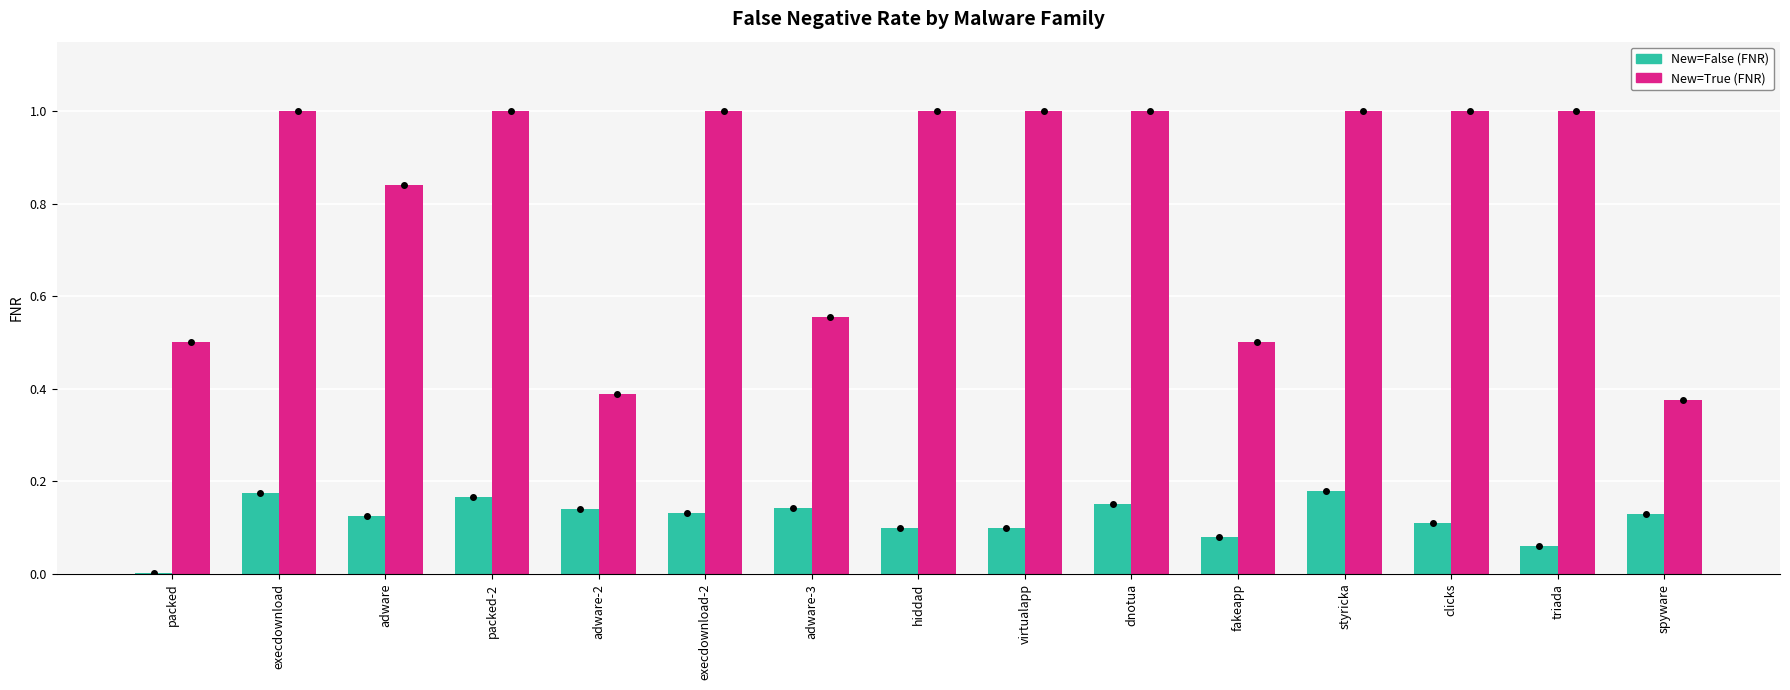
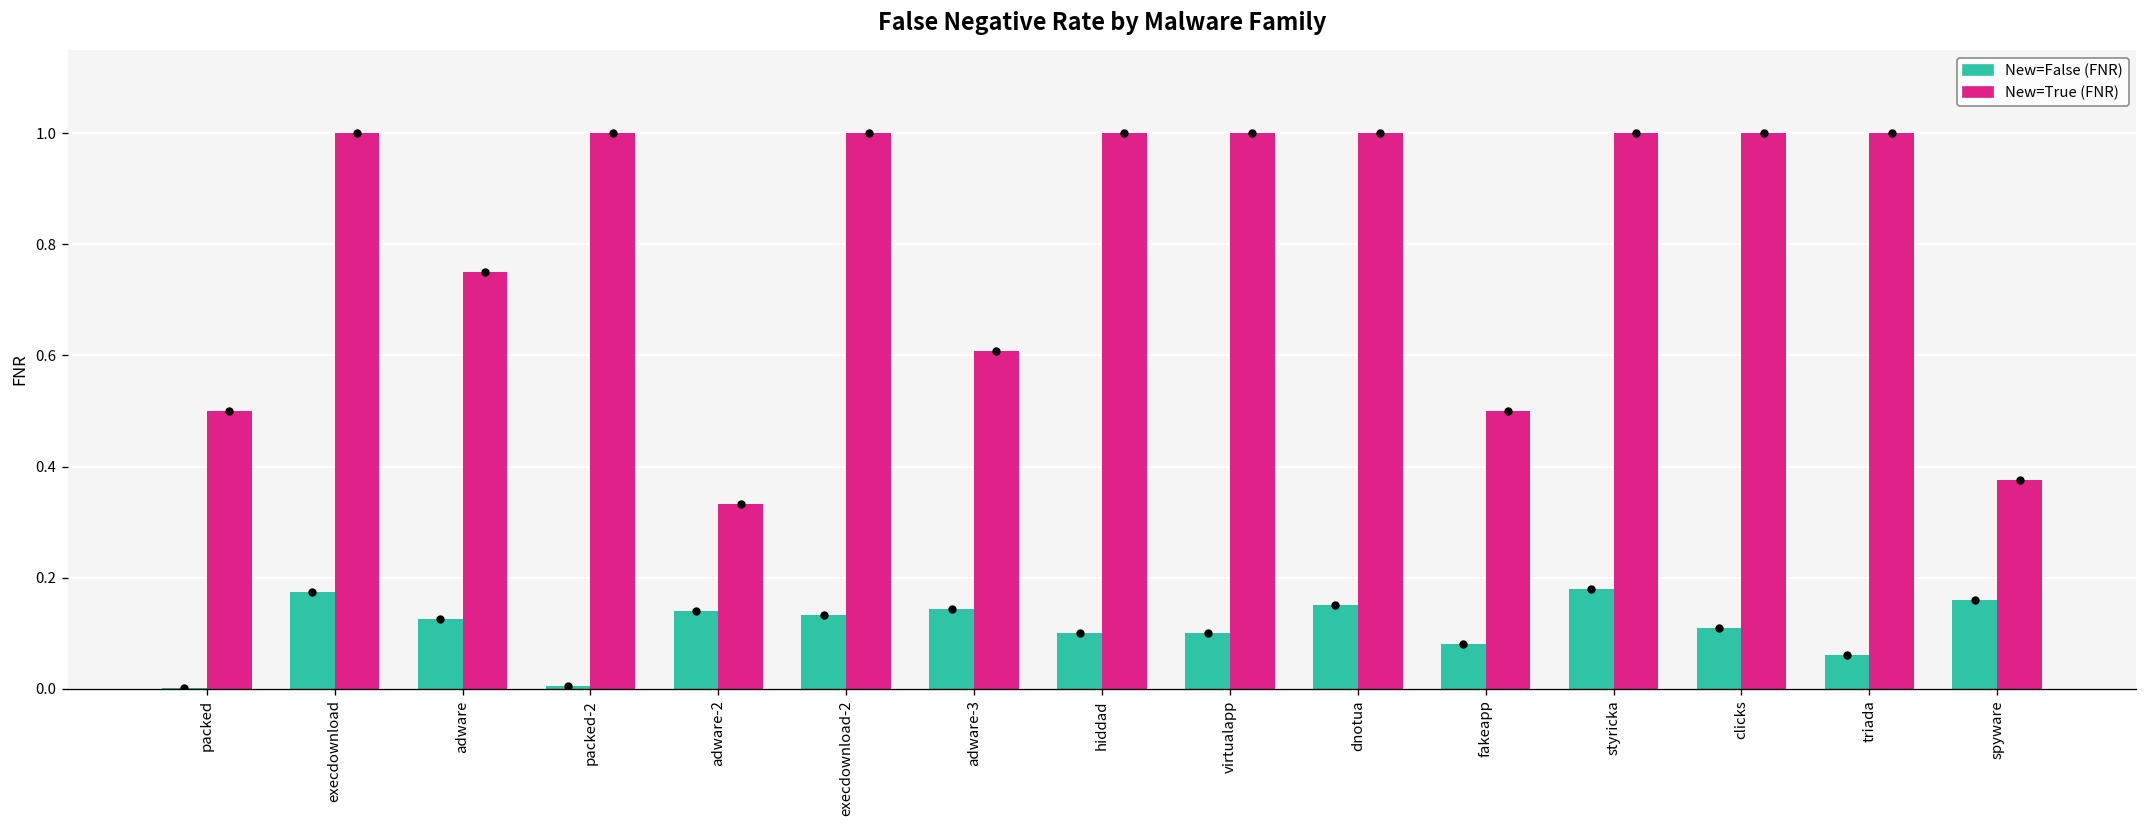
New=True (FNR), adware: 0.84 -> 0.75
New=False (FNR), packed-2: 0.17 -> 0.01
New=True (FNR), adware-2: 0.39 -> 0.33
New=True (FNR), adware-3: 0.56 -> 0.61
New=False (FNR), spyware: 0.13 -> 0.16
